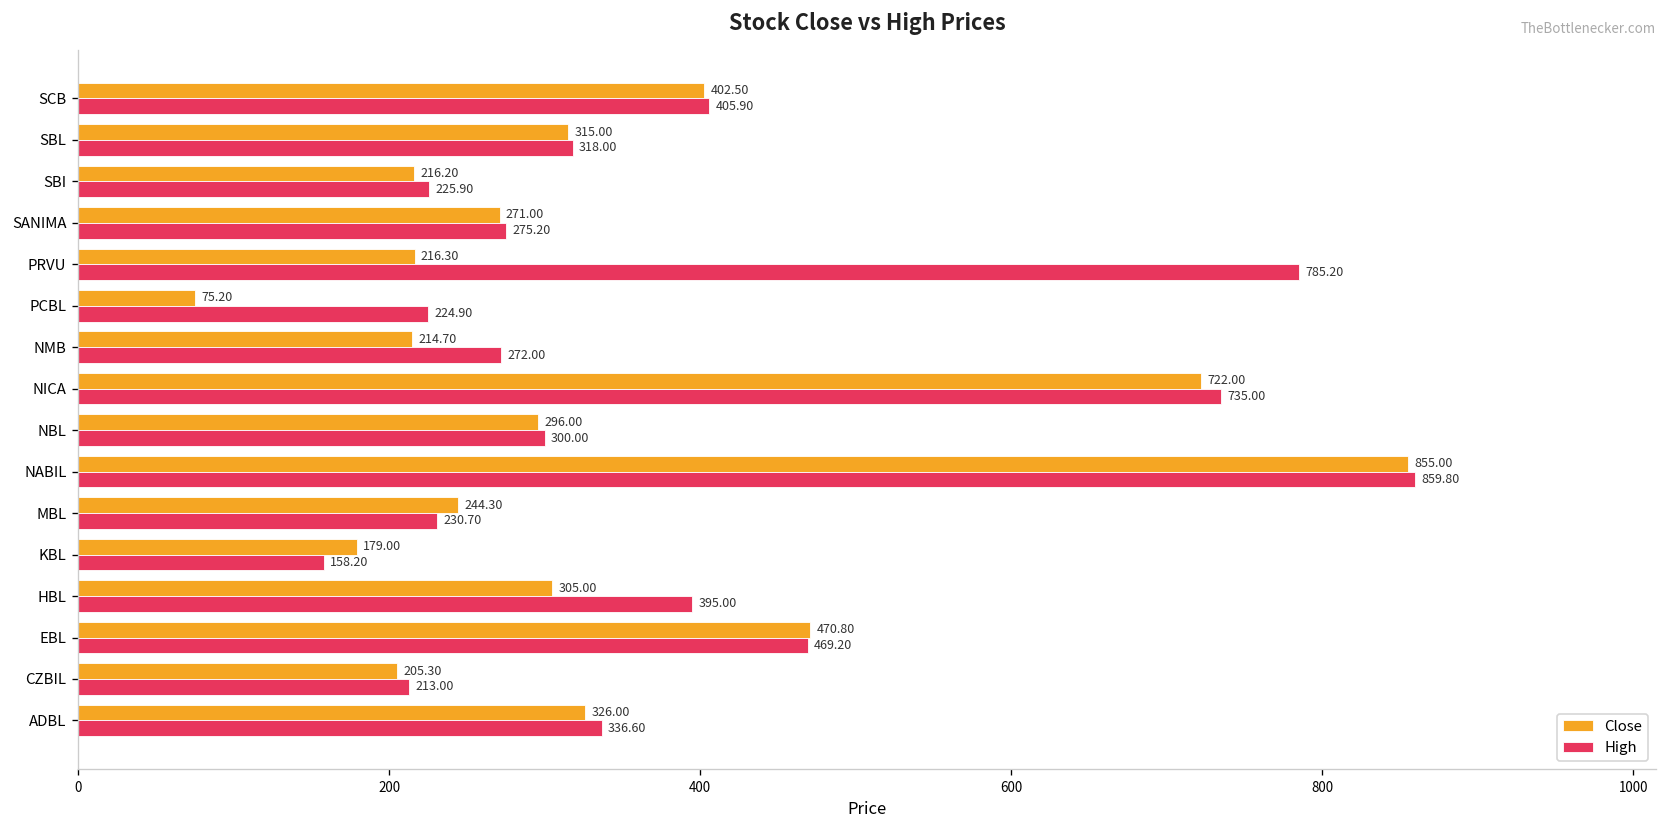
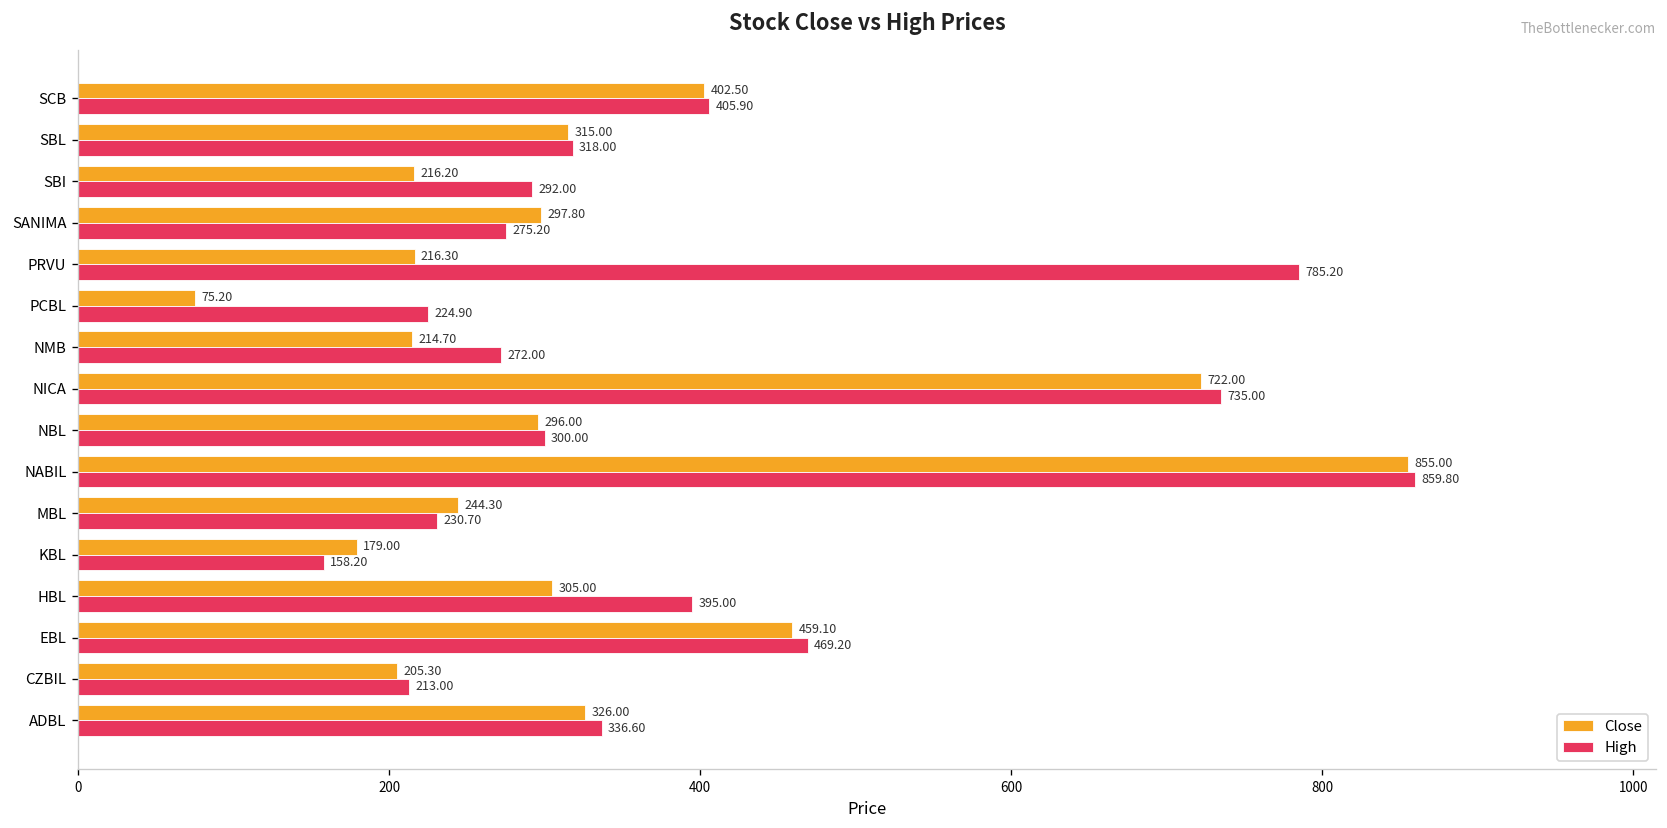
High, SBI: 225.90 -> 292.00
Close, SANIMA: 271.00 -> 297.80
Close, EBL: 470.80 -> 459.10
